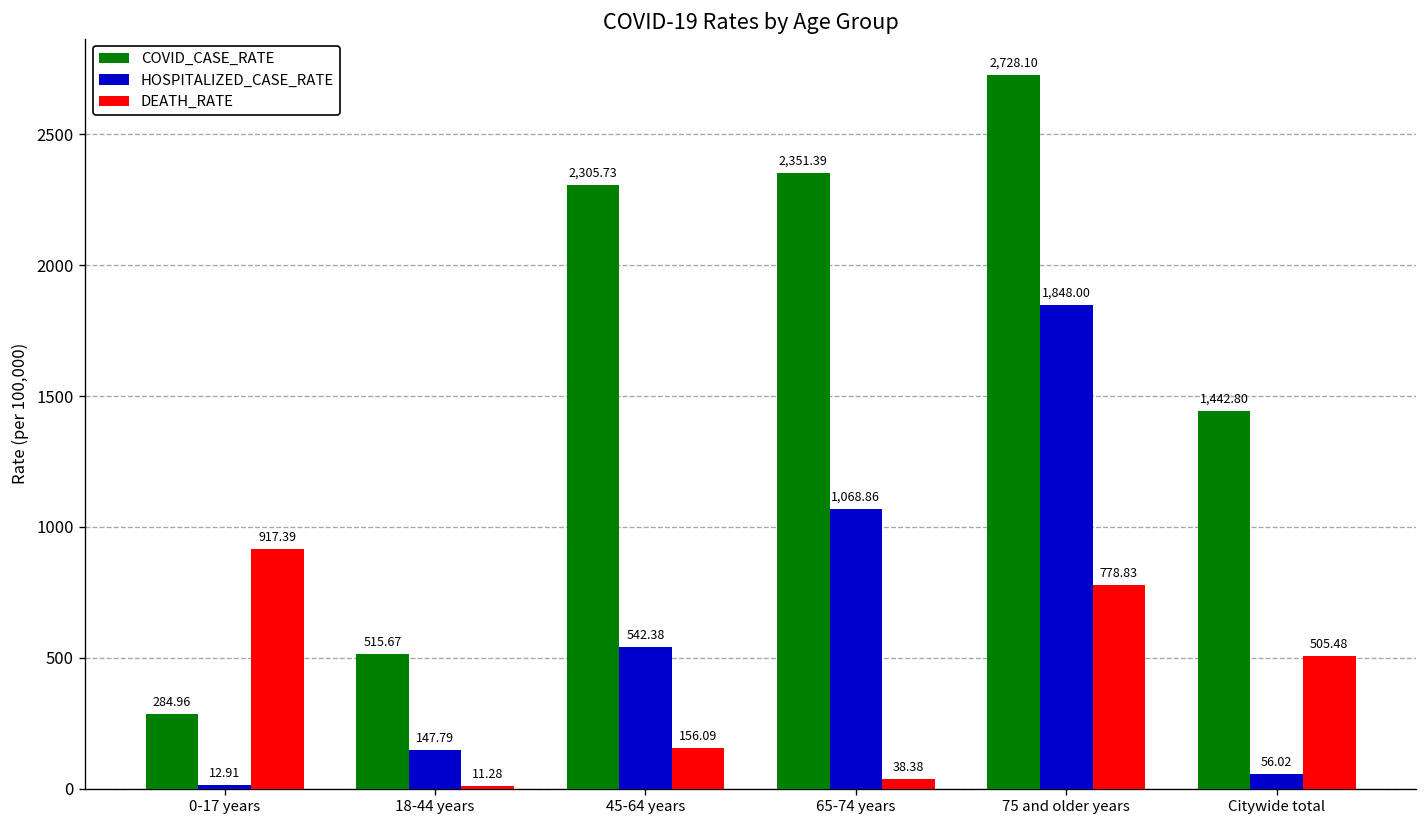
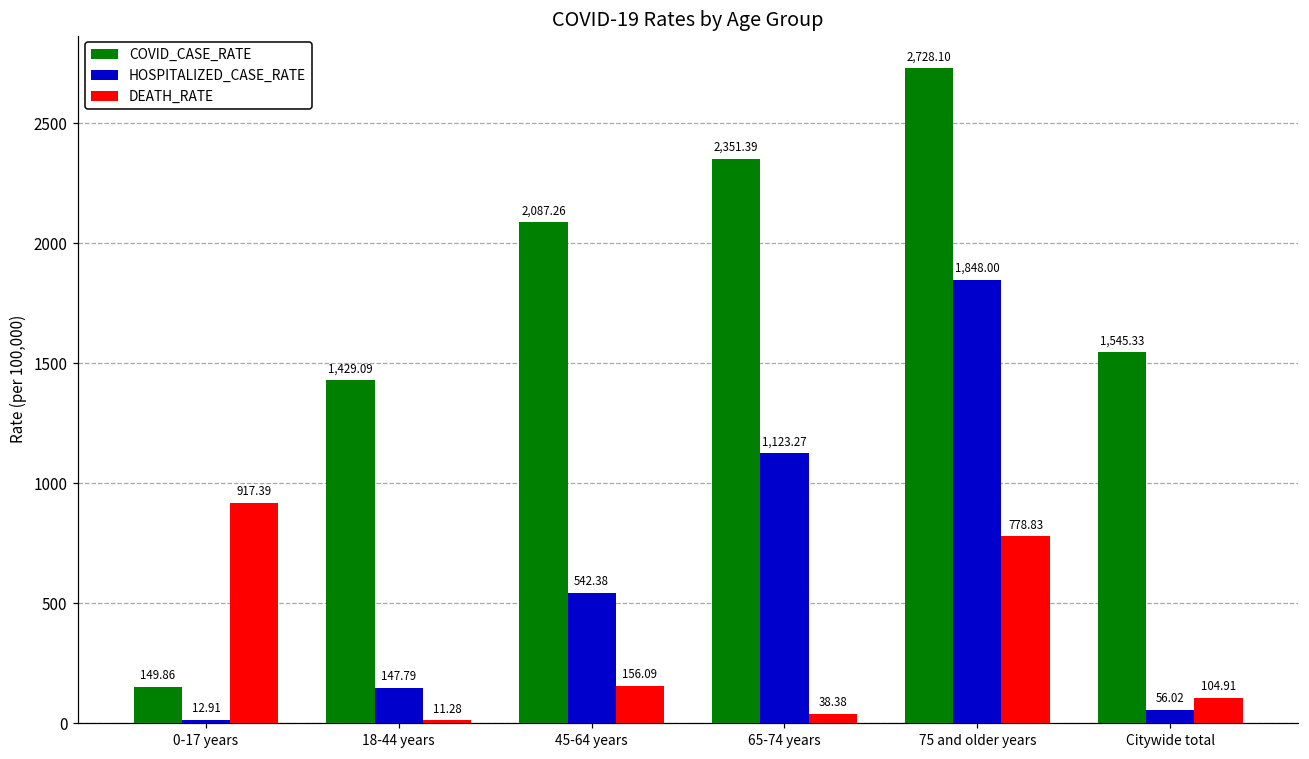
COVID_CASE_RATE, 0-17 years: 284.96 -> 149.86
COVID_CASE_RATE, 18-44 years: 515.67 -> 1,429.09
COVID_CASE_RATE, 45-64 years: 2,305.73 -> 2,087.26
HOSPITALIZED_CASE_RATE, 65-74 years: 1,068.86 -> 1,123.27
COVID_CASE_RATE, Citywide total: 1,442.80 -> 1,545.33
DEATH_RATE, Citywide total: 505.48 -> 104.91
